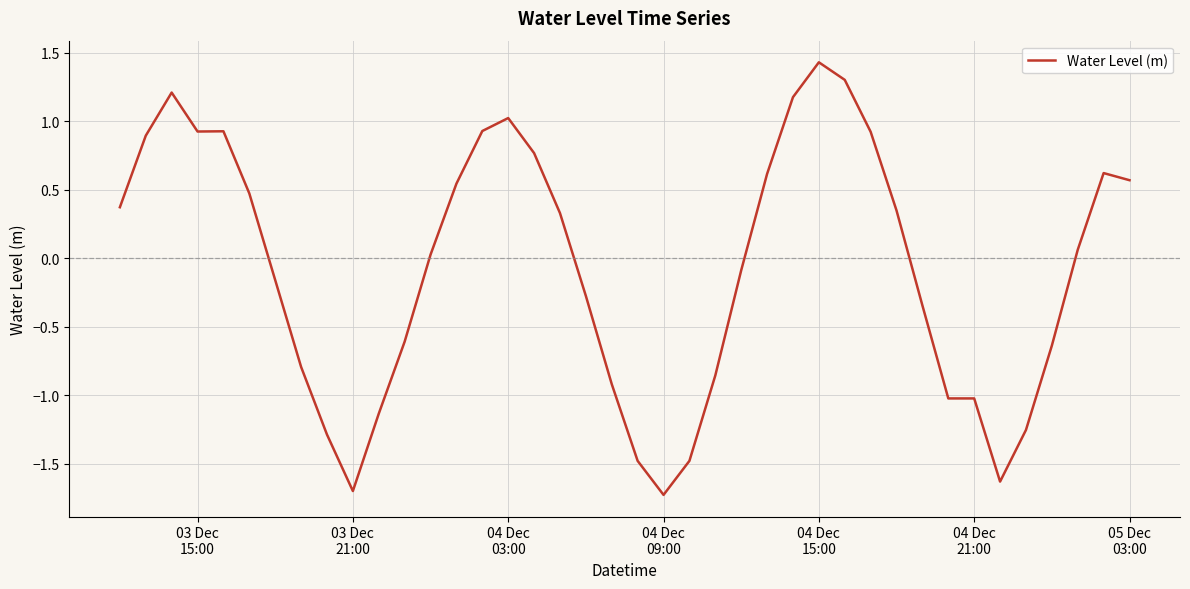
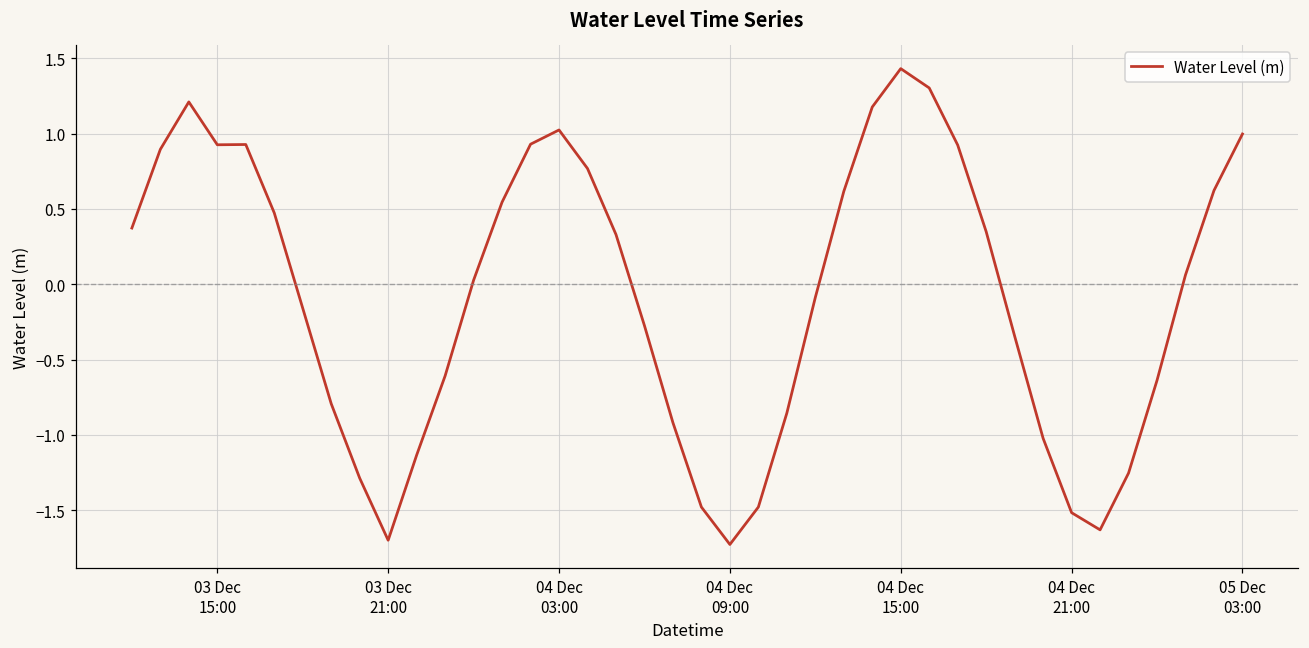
04 Dec 21:00: -1.02 -> -1.52
05 Dec 03:00: 0.57 -> 1.00
